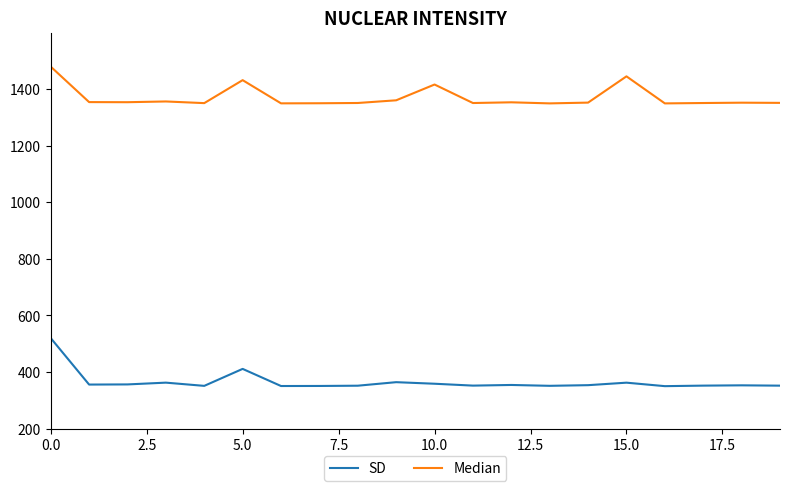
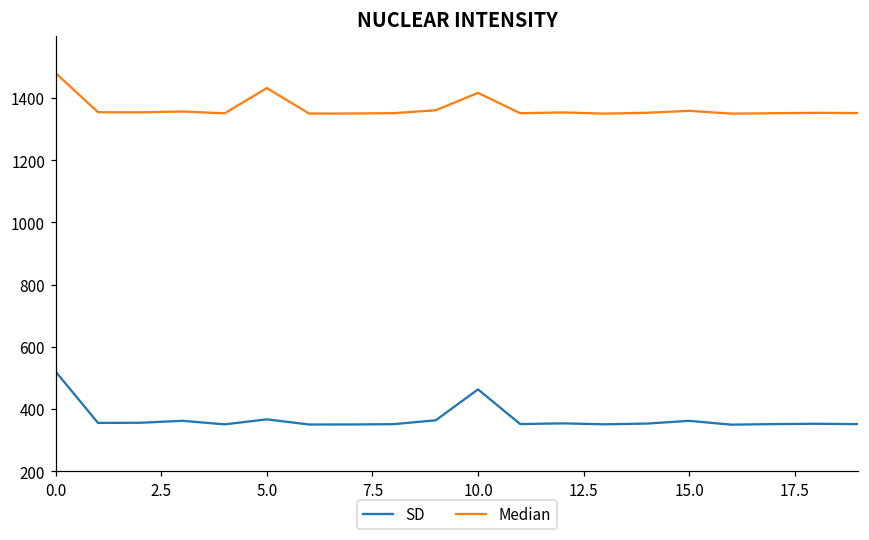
SD, 5.0: 410 -> 370
SD, 10.0: 360 -> 460
Median, 15.0: 1450 -> 1360
